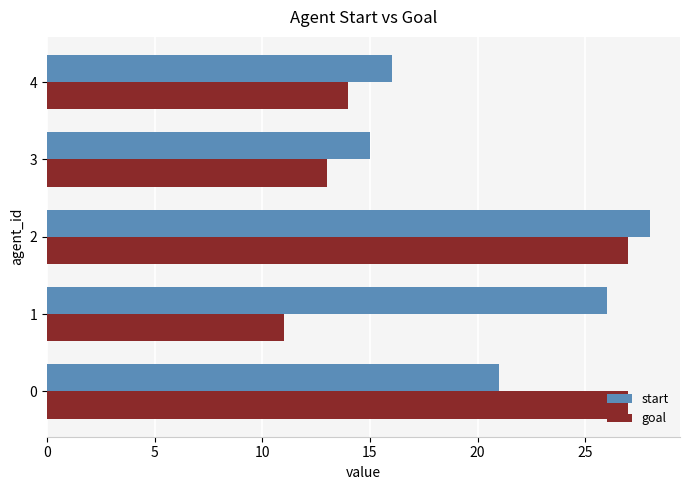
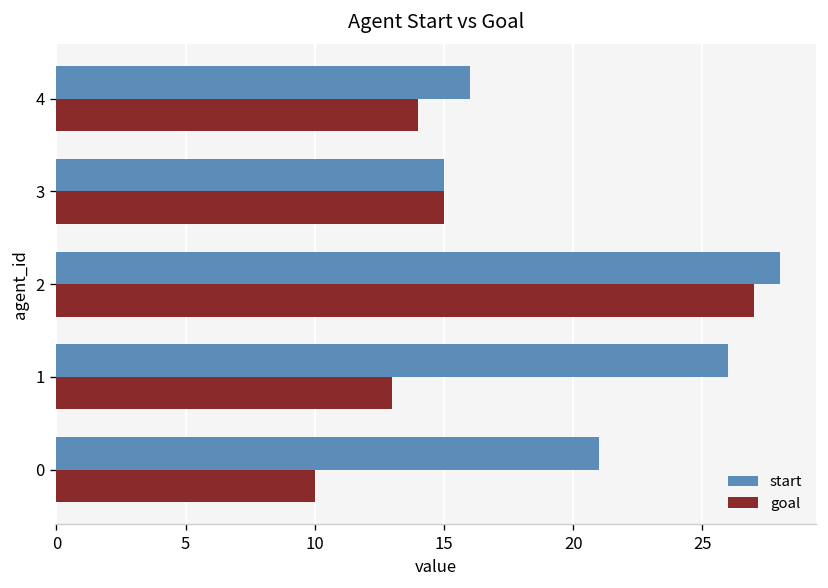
goal, 3: 13 -> 15
goal, 1: 11 -> 13
goal, 0: 27 -> 10
